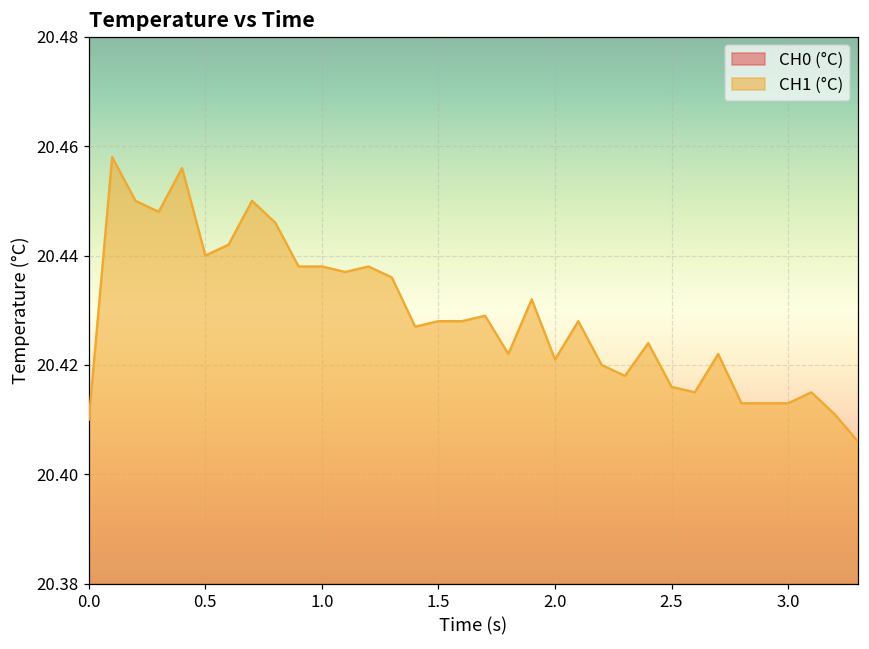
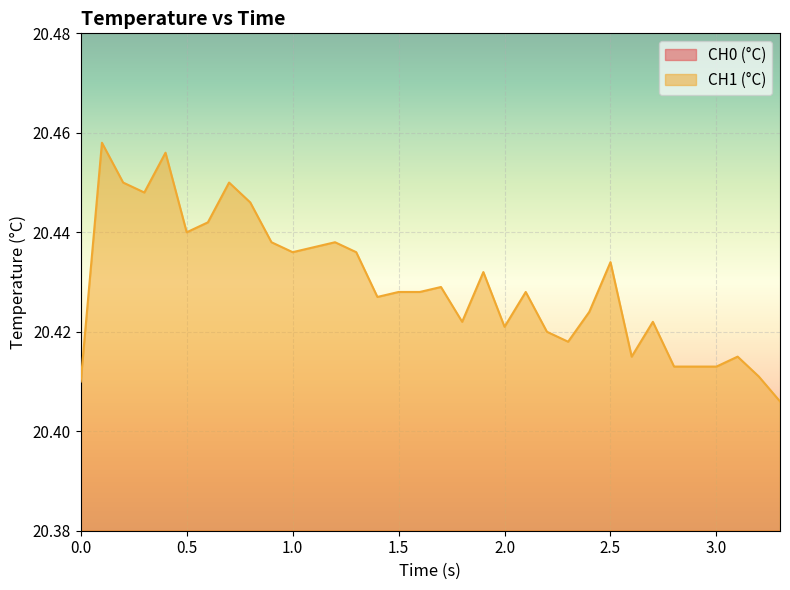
CH1 (°C), 1.0: 20.438 -> 20.436
CH1 (°C), 2.5: 20.416 -> 20.434
